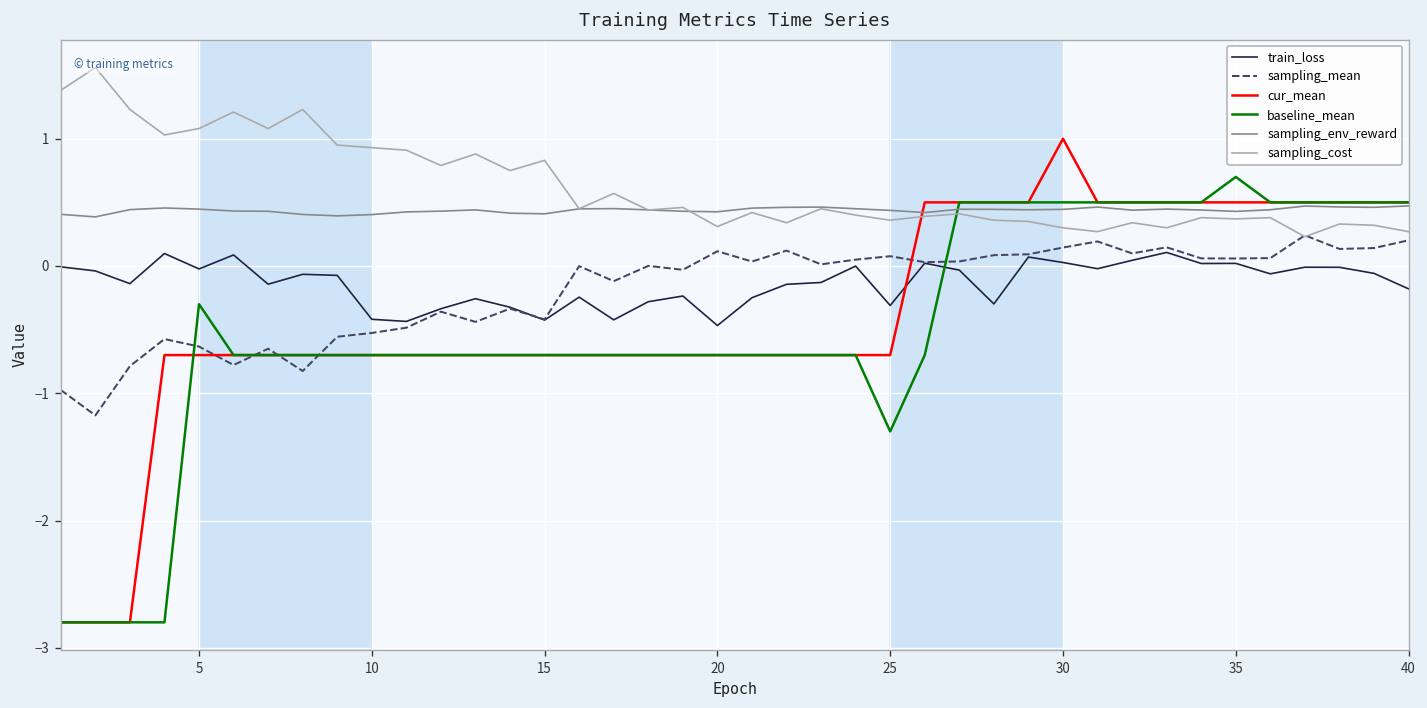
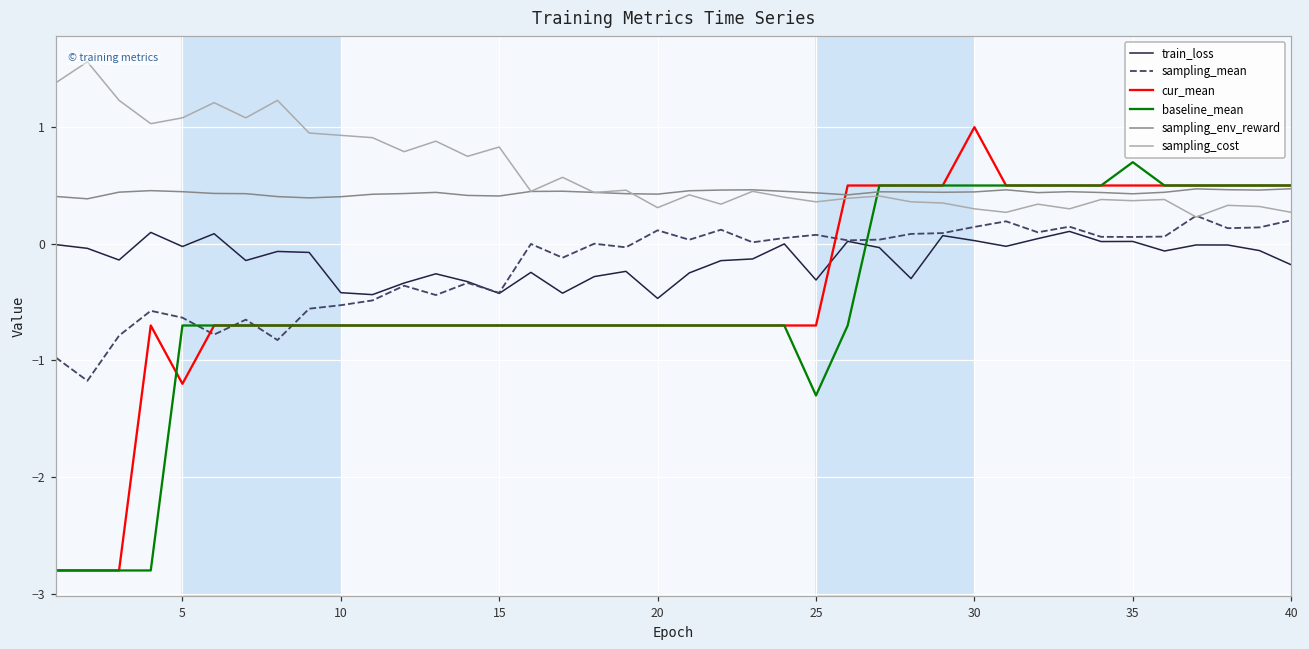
cur_mean, 5: -0.7 -> -1.2
baseline_mean, 5: -0.3 -> -0.7
